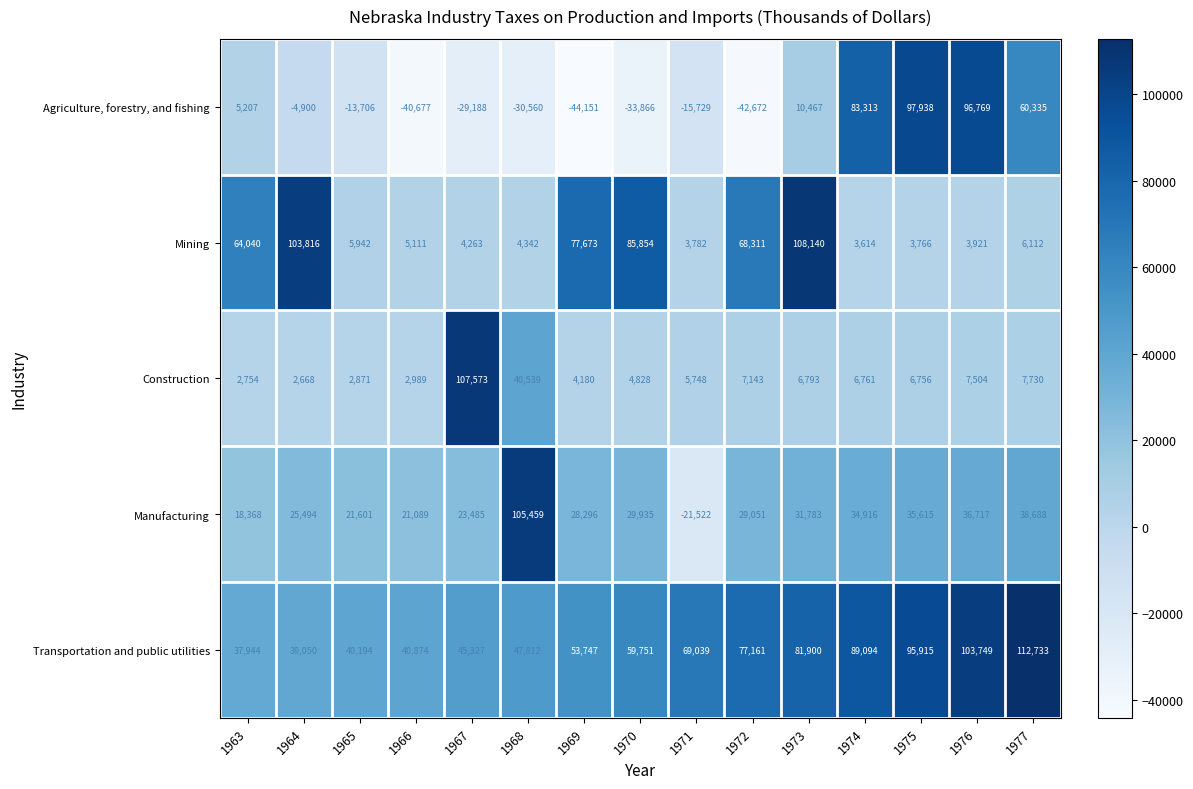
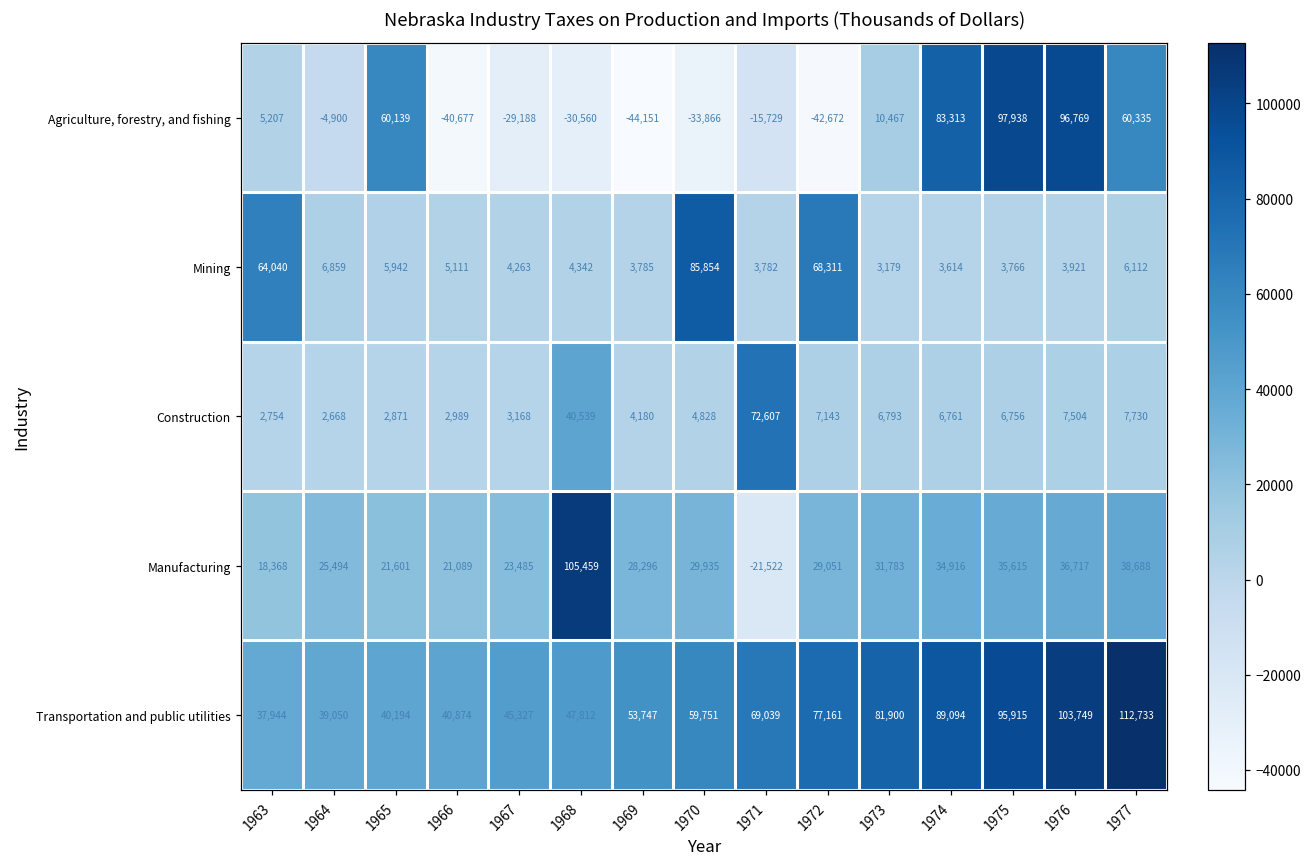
Agriculture, forestry, and fishing, 1965: -13,706 -> 60,139
Mining, 1964: 103,816 -> 6,859
Mining, 1969: 77,673 -> 3,785
Mining, 1973: 108,140 -> 3,179
Construction, 1967: 107,573 -> 3,168
Construction, 1971: 5,748 -> 72,607
